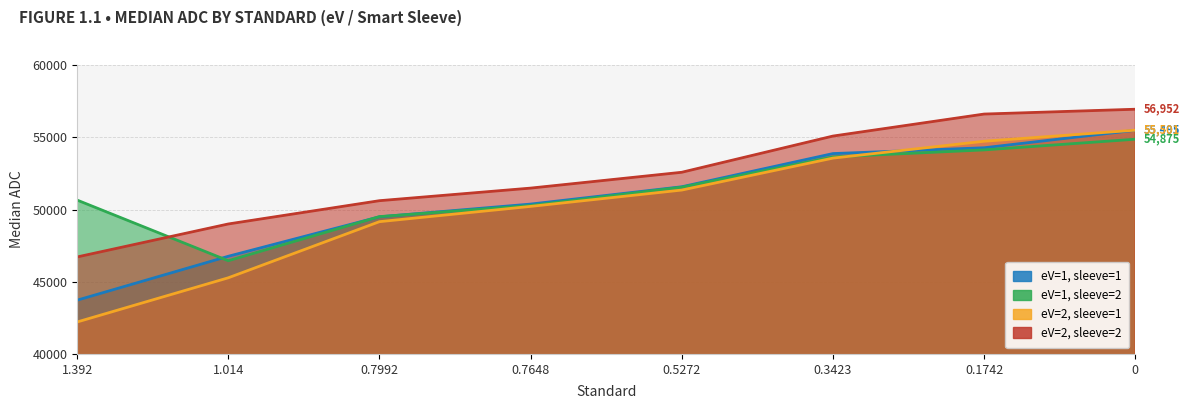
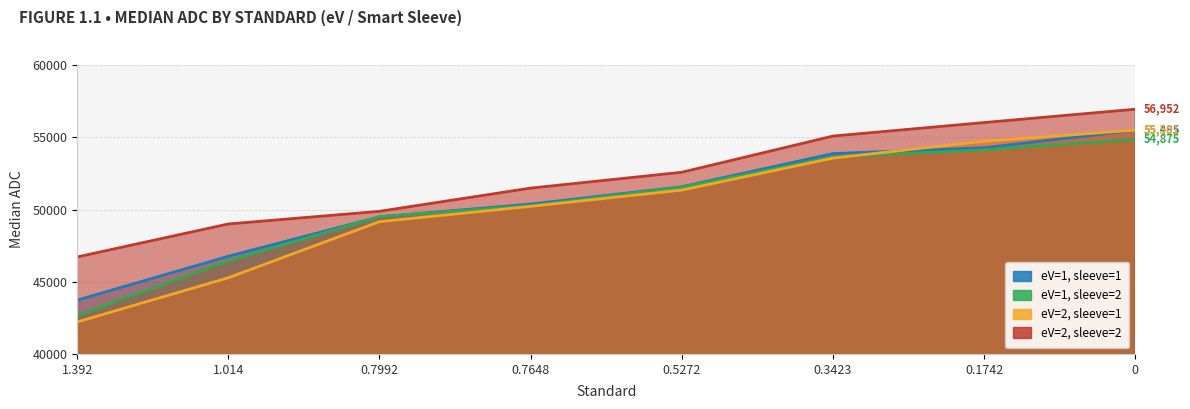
eV=1, sleeve=2, 1.392: 50700 -> 42700
eV=2, sleeve=2, 0.7992: 50600 -> 49900
eV=2, sleeve=2, 0.1742: 56600 -> 56000
